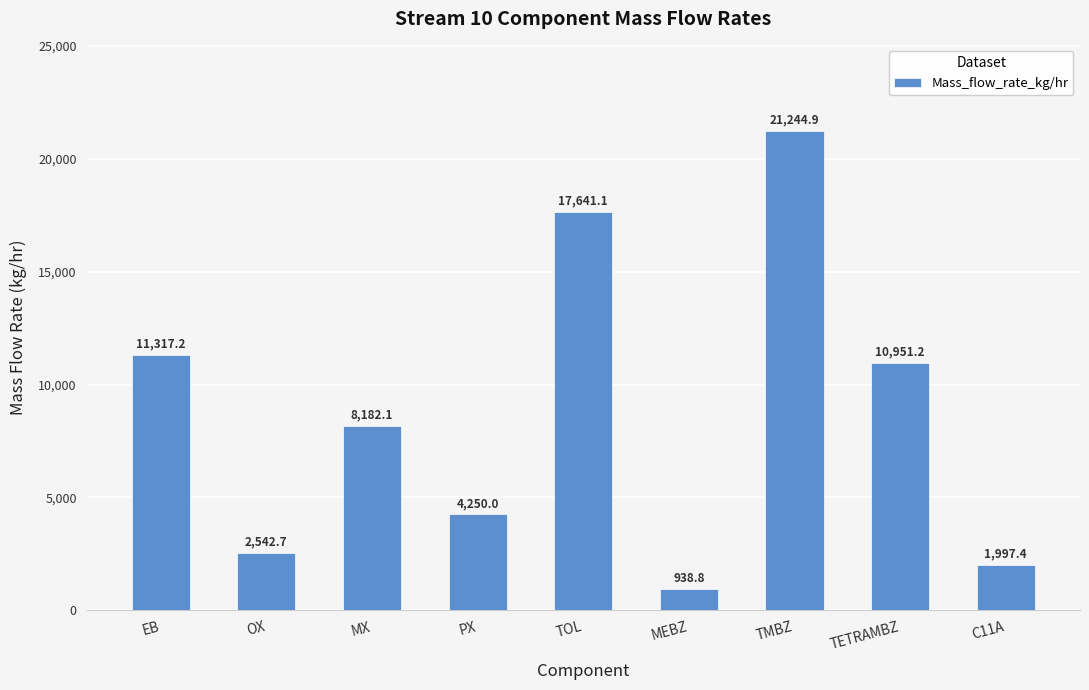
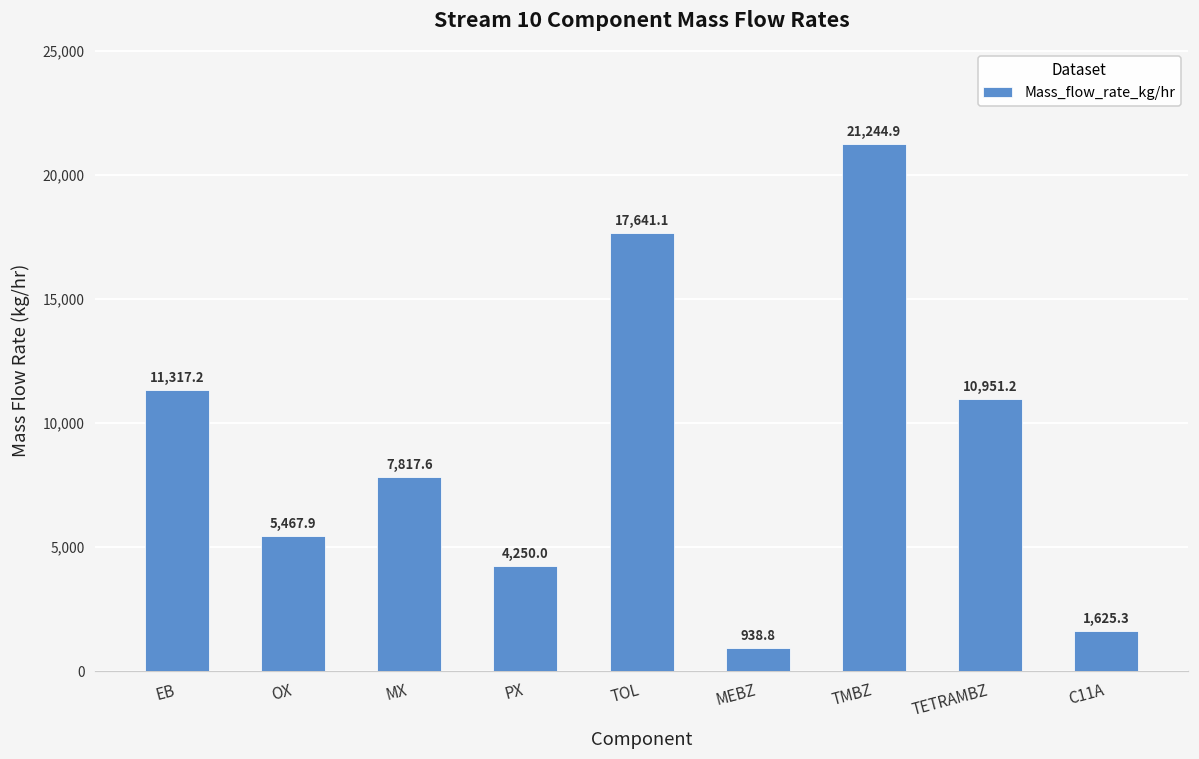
OX: 2,542.7 -> 5,467.9
MX: 8,182.1 -> 7,817.6
C11A: 1,997.4 -> 1,625.3
